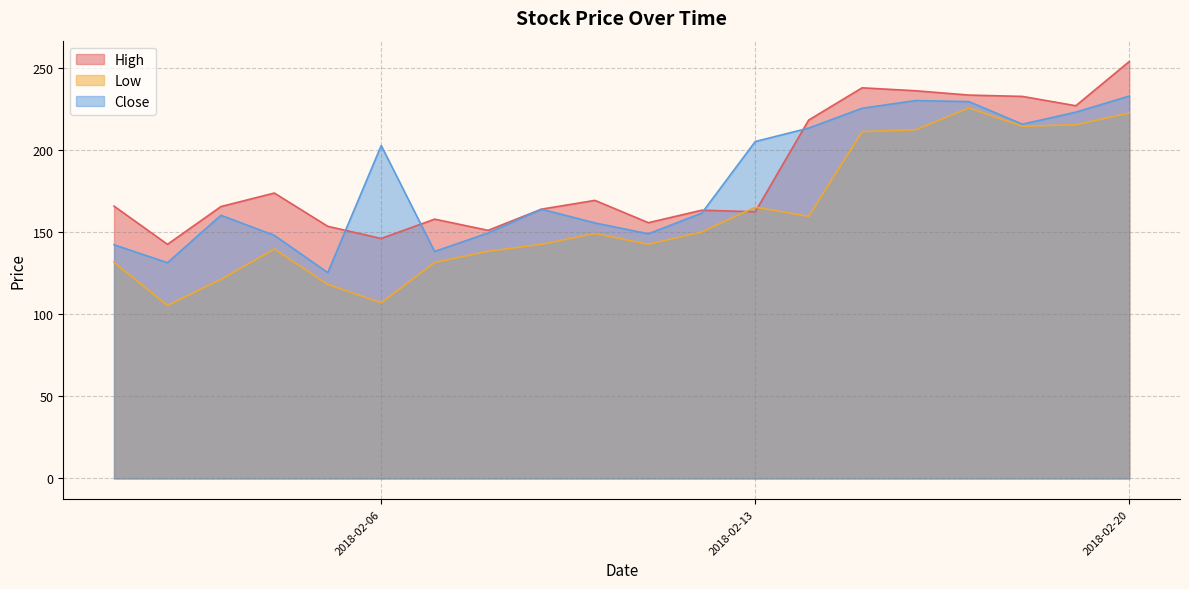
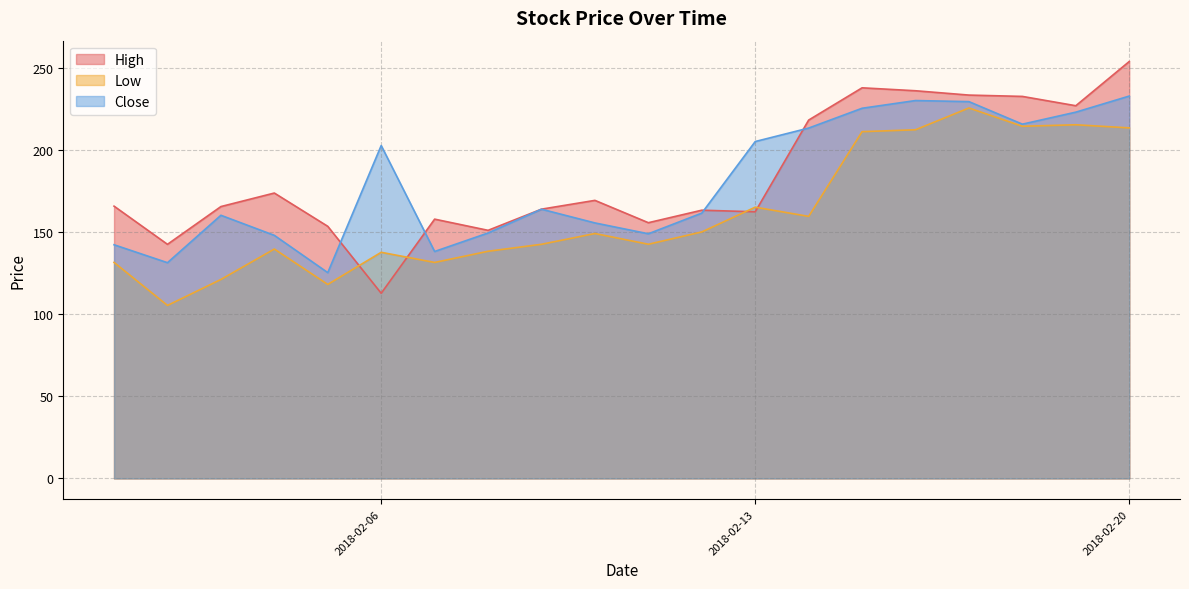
High, 2018-02-06: 146 -> 113
Low, 2018-02-06: 107 -> 138
Low, 2018-02-20: 223 -> 213
